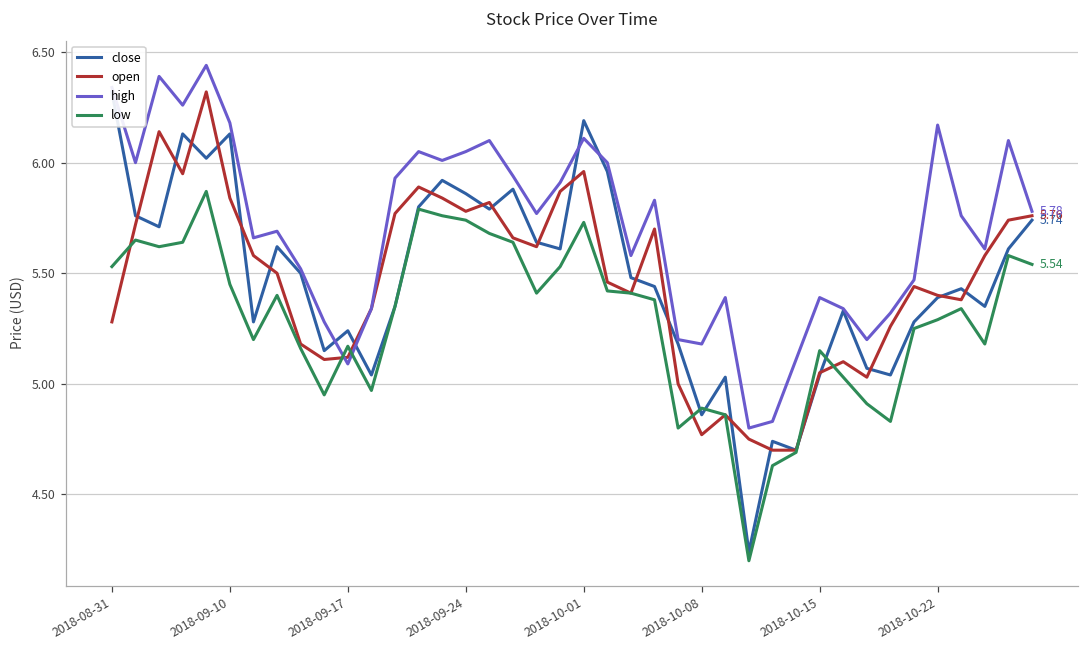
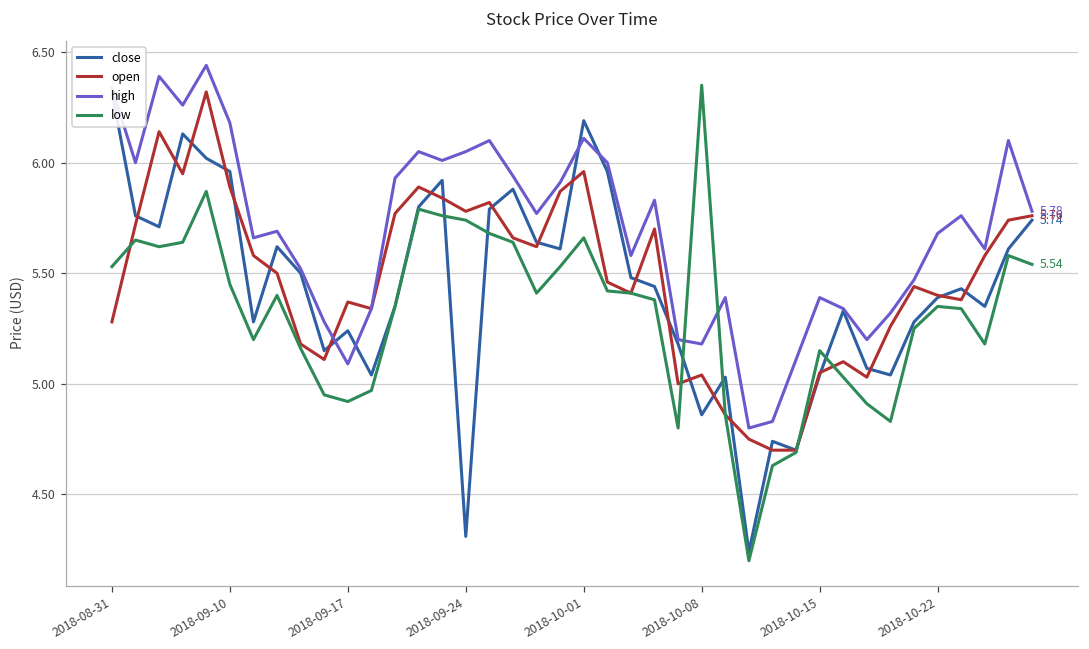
close, 2018-09-10: 6.13 -> 5.96
open, 2018-09-10: 5.84 -> 5.89
open, 2018-09-17: 5.12 -> 5.37
low, 2018-09-17: 5.17 -> 4.92
close, 2018-09-24: 5.86 -> 4.31
low, 2018-10-01: 5.73 -> 5.66
open, 2018-10-08: 4.77 -> 5.04
low, 2018-10-08: 4.89 -> 6.35
high, 2018-10-22: 6.17 -> 5.68
low, 2018-10-22: 5.29 -> 5.35
